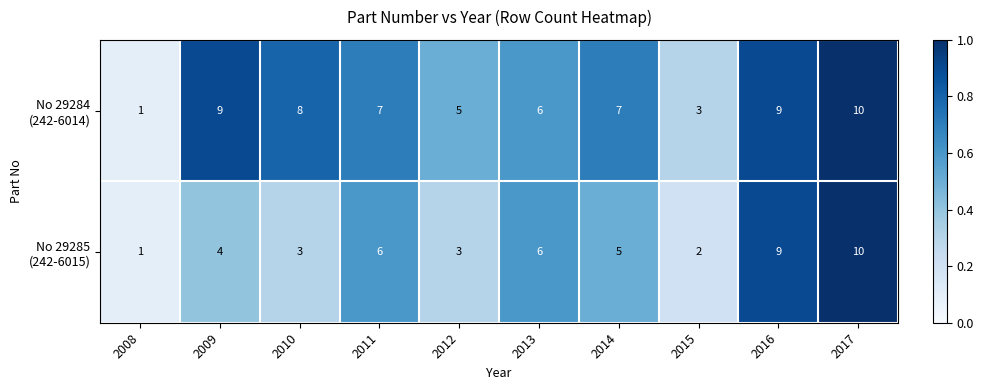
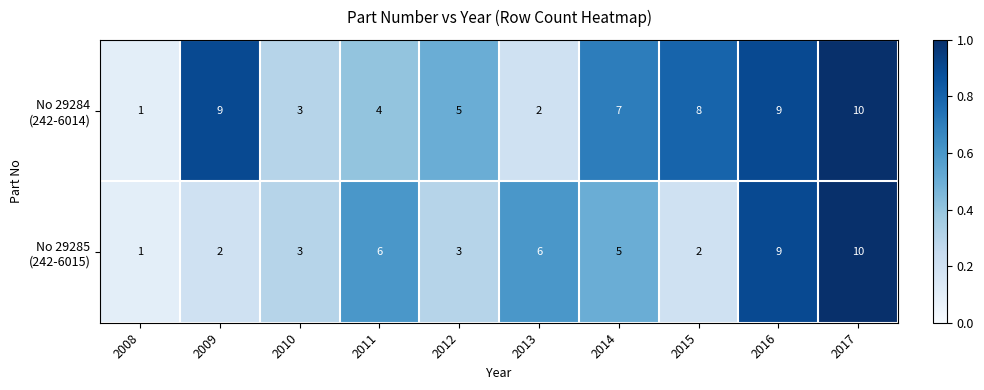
No 29284 (242-6014), 2010: 8 -> 3
No 29284 (242-6014), 2011: 7 -> 4
No 29284 (242-6014), 2013: 6 -> 2
No 29284 (242-6014), 2015: 3 -> 8
No 29285 (242-6015), 2009: 4 -> 2
